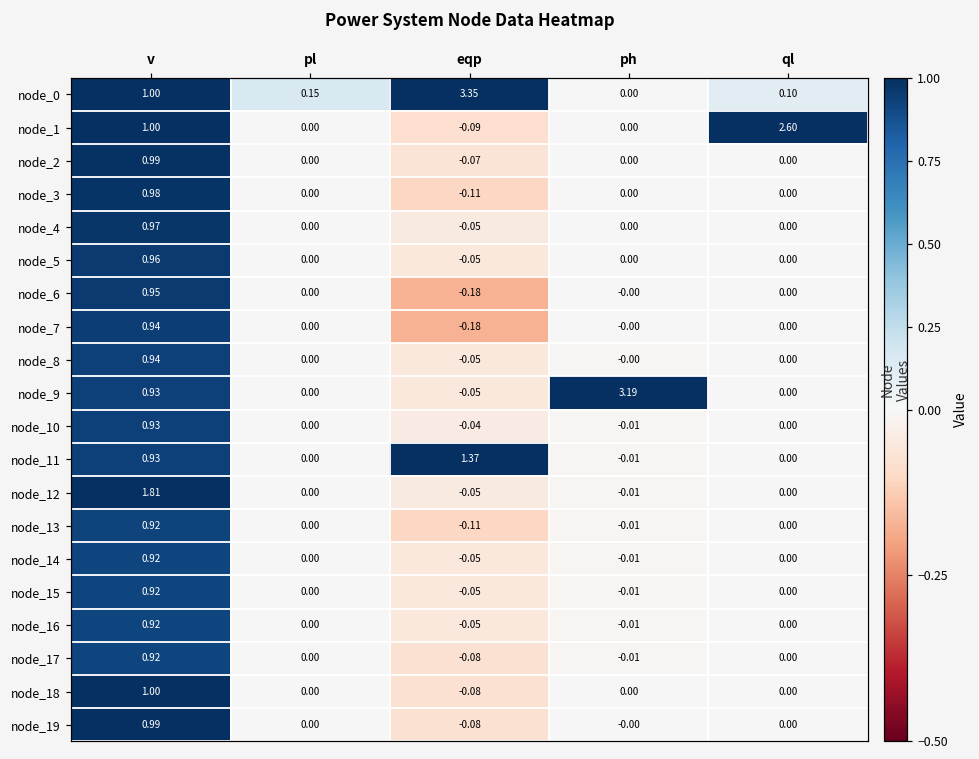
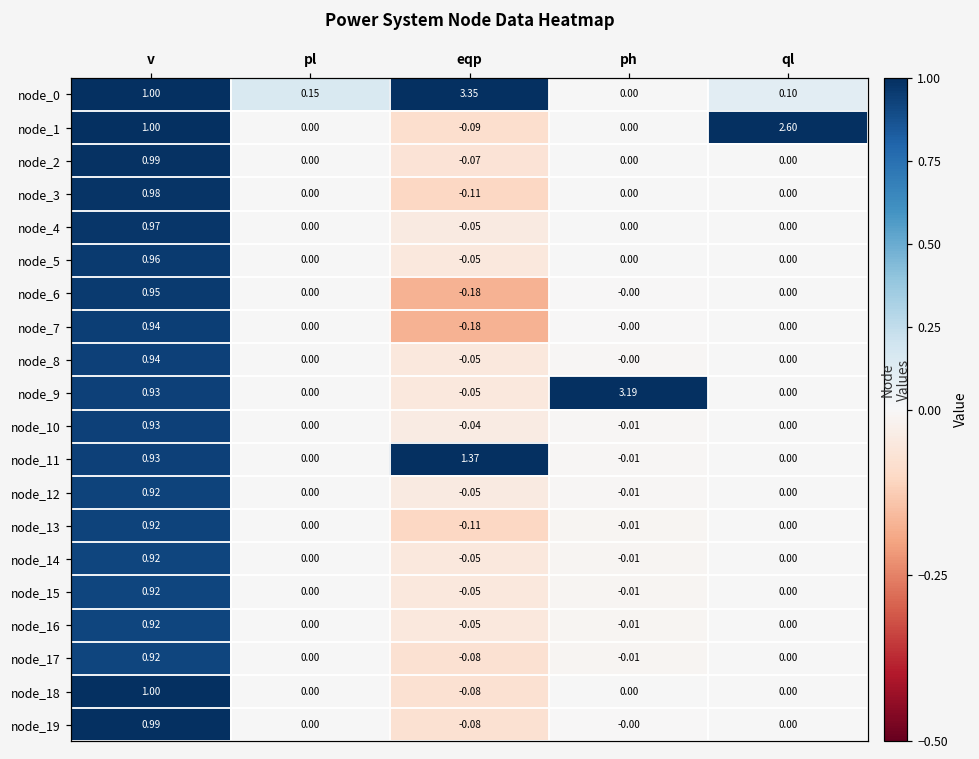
node_12, v: 1.81 -> 0.92
